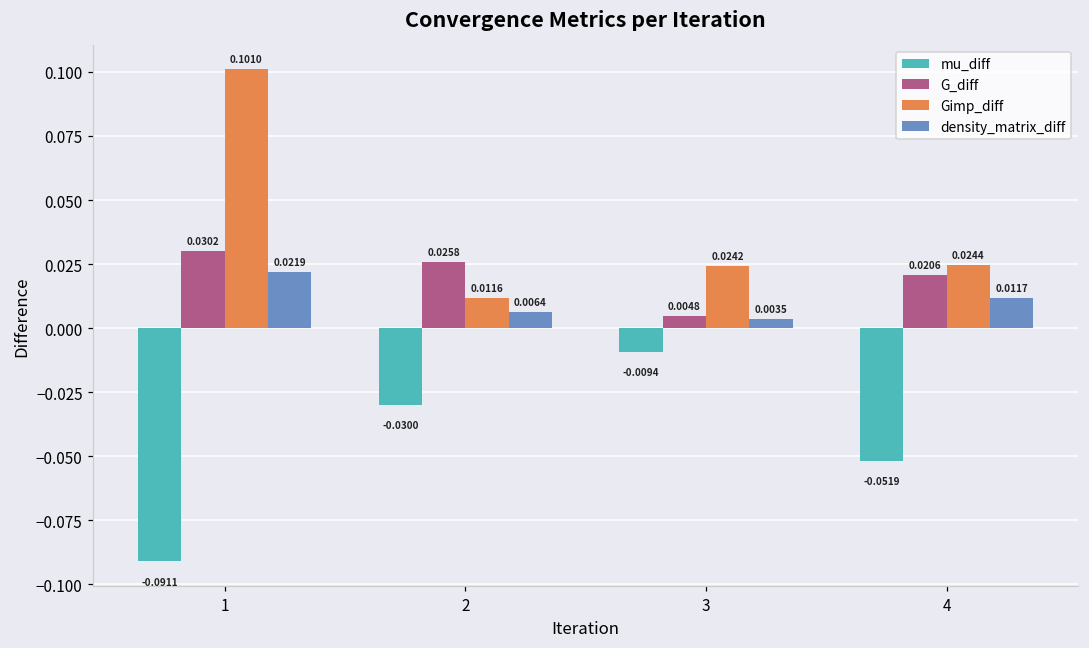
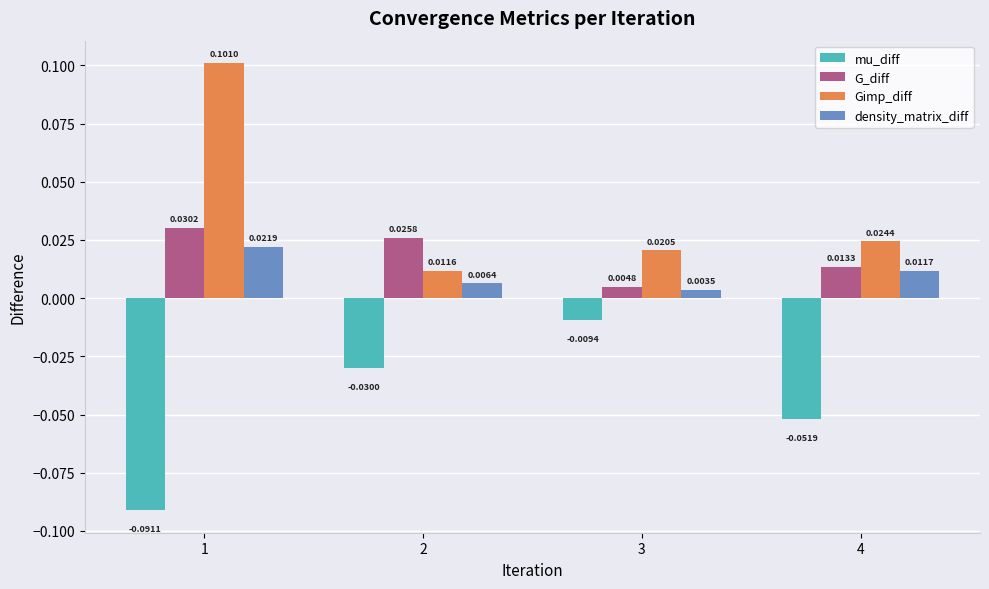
Gimp_diff, 3: 0.0242 -> 0.0205
G_diff, 4: 0.0206 -> 0.0133
